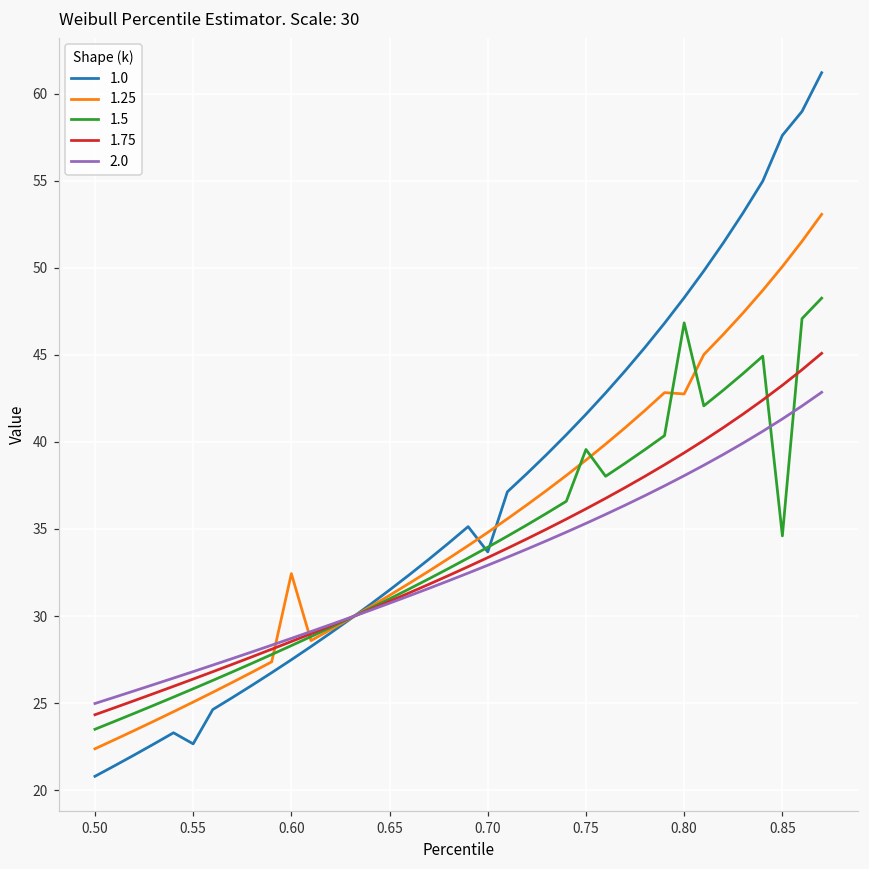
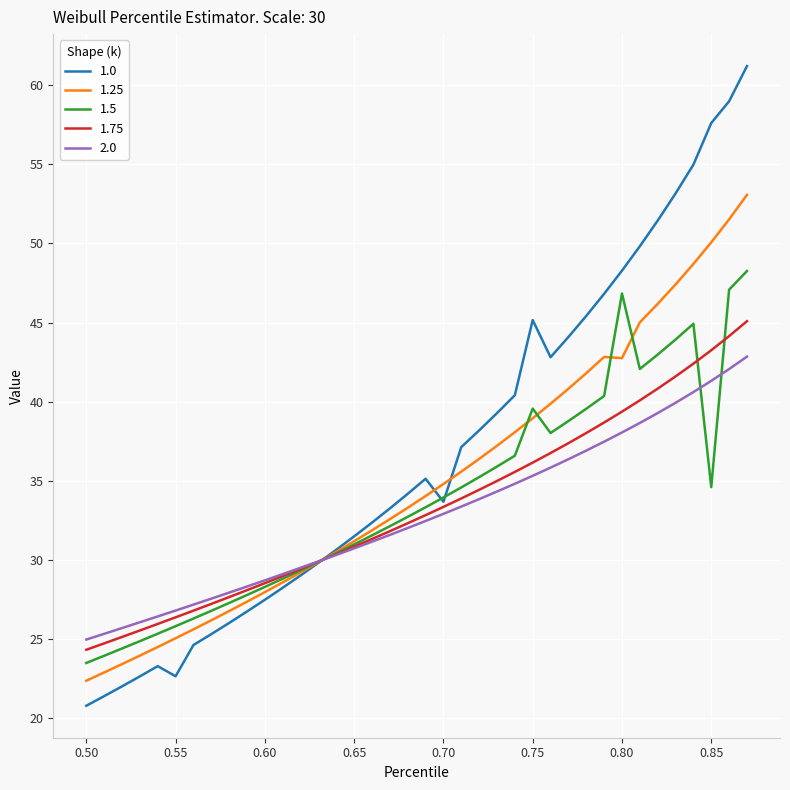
1.25, 0.60: 32.4 -> 28.0
1.0, 0.75: 41.6 -> 45.2
